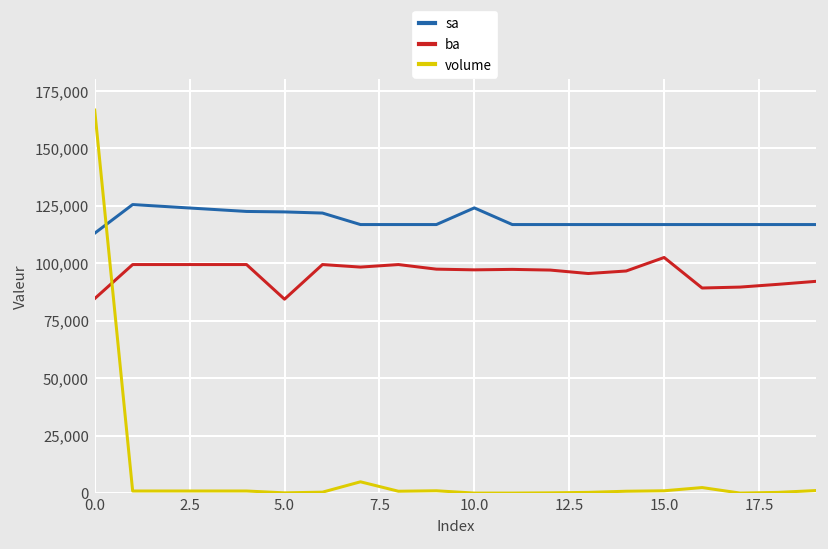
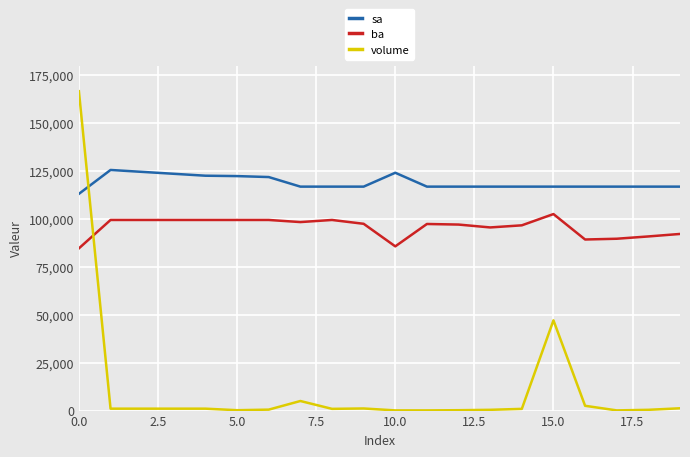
ba, 5.0: 84,000 -> 100,000
ba, 10.0: 97,000 -> 86,000
volume, 15.0: 1,000 -> 47,000
